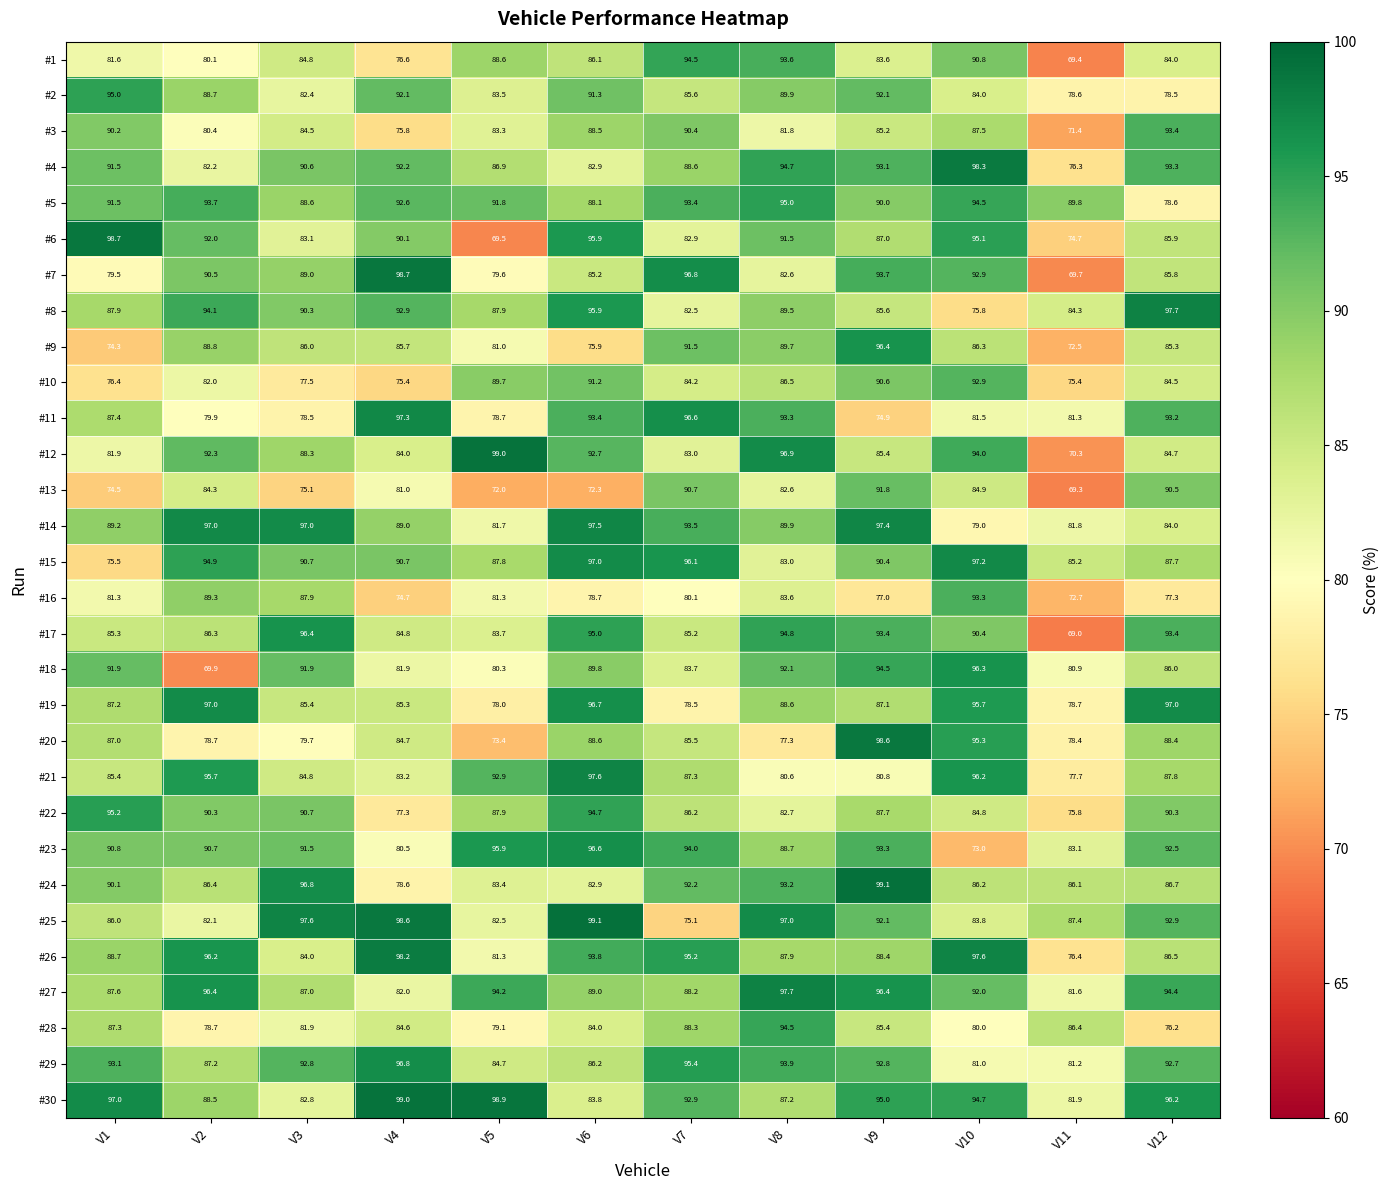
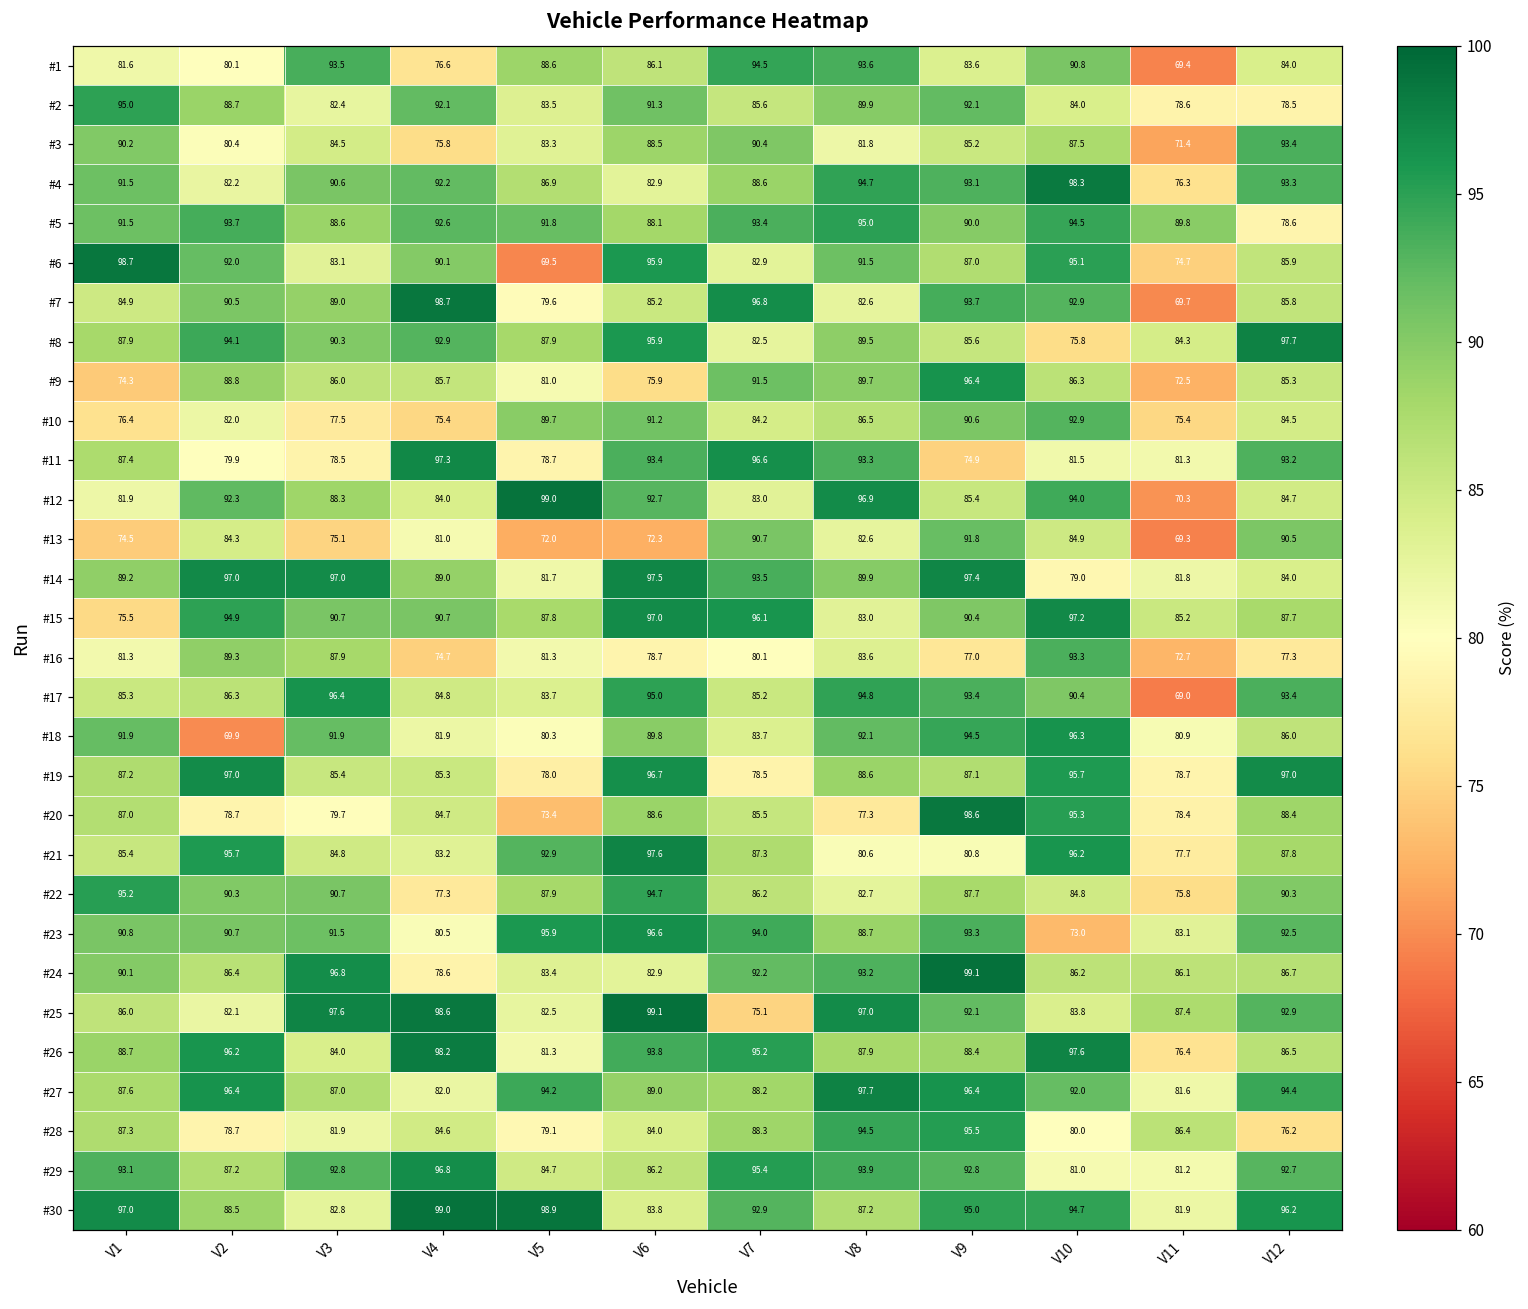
#1, V3: 84.8 -> 93.5
#7, V1: 79.5 -> 84.9
#28, V9: 85.4 -> 95.5
